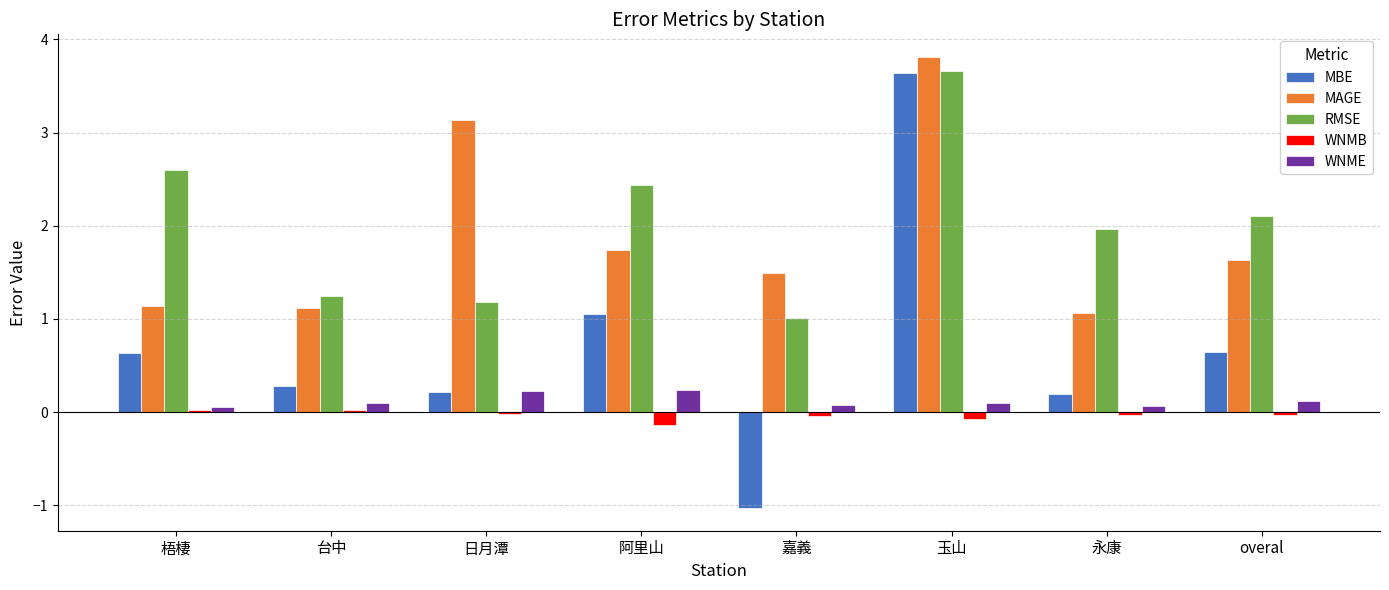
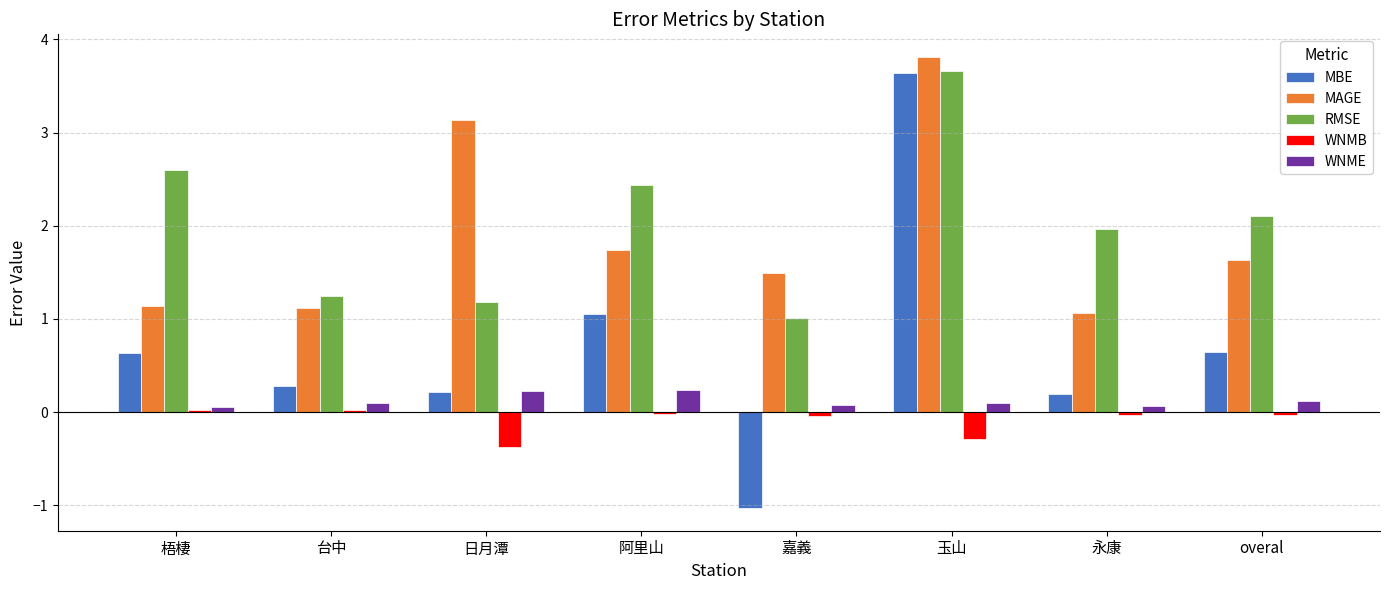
WNMB, 日月潭: 0.0 -> -0.4
WNMB, 阿里山: -0.1 -> 0.0
WNMB, 玉山: -0.1 -> -0.3
